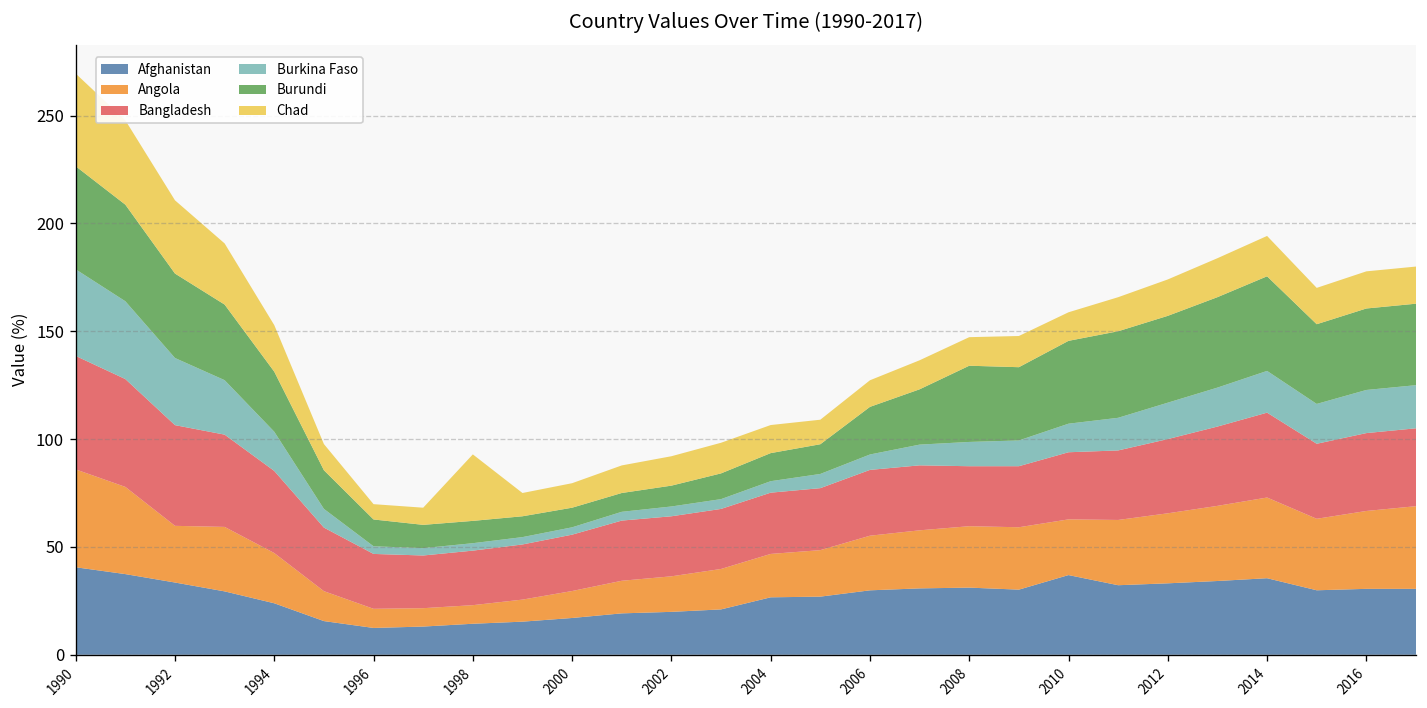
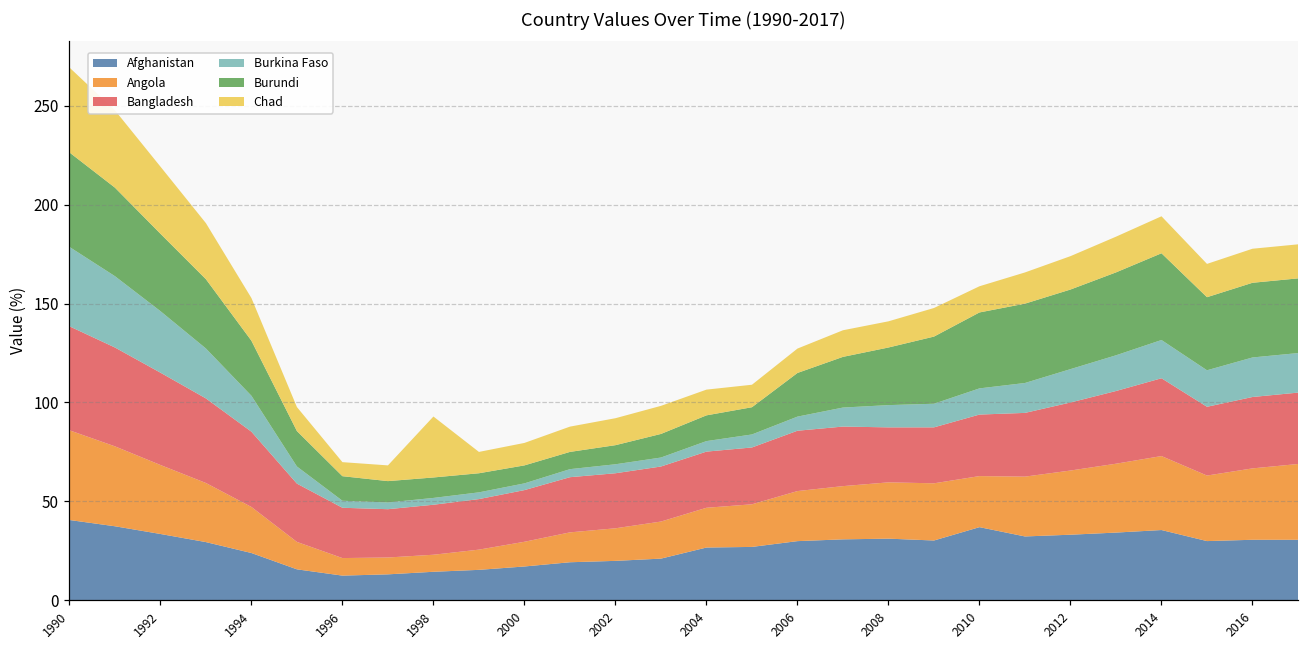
Angola, 1992: 26 -> 35
Burundi, 2008: 35 -> 29
